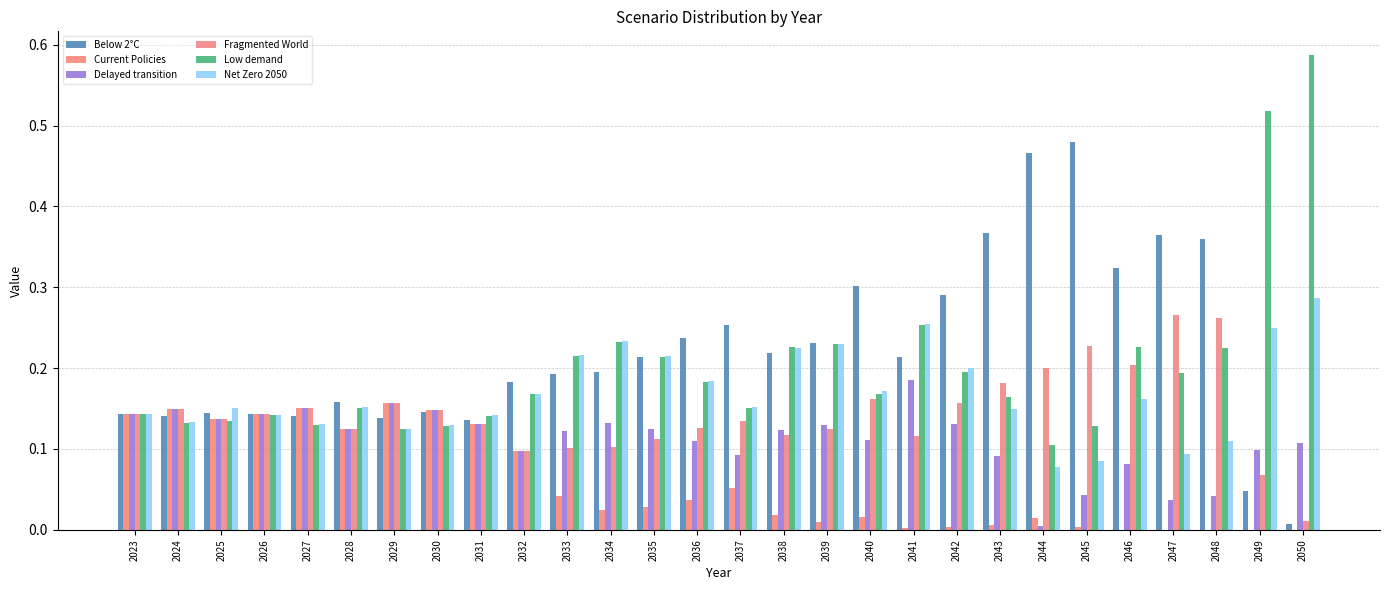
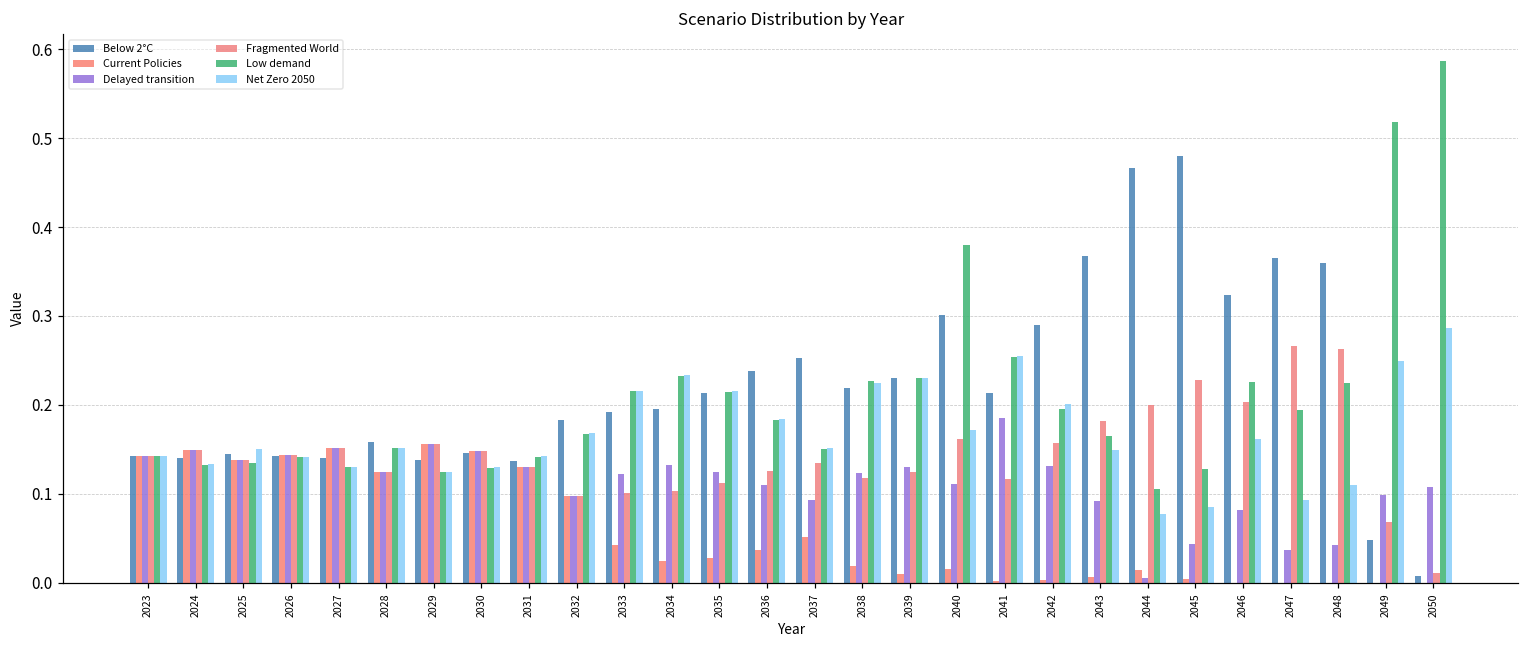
Low demand, 2040: 0.17 -> 0.38
